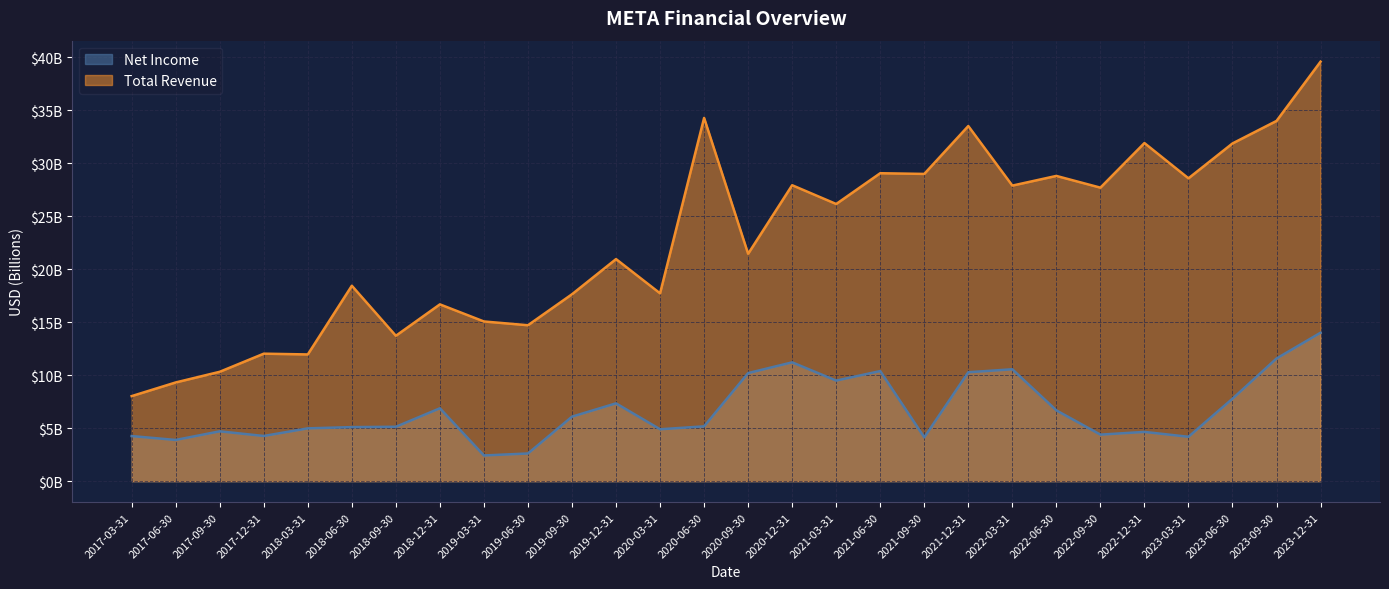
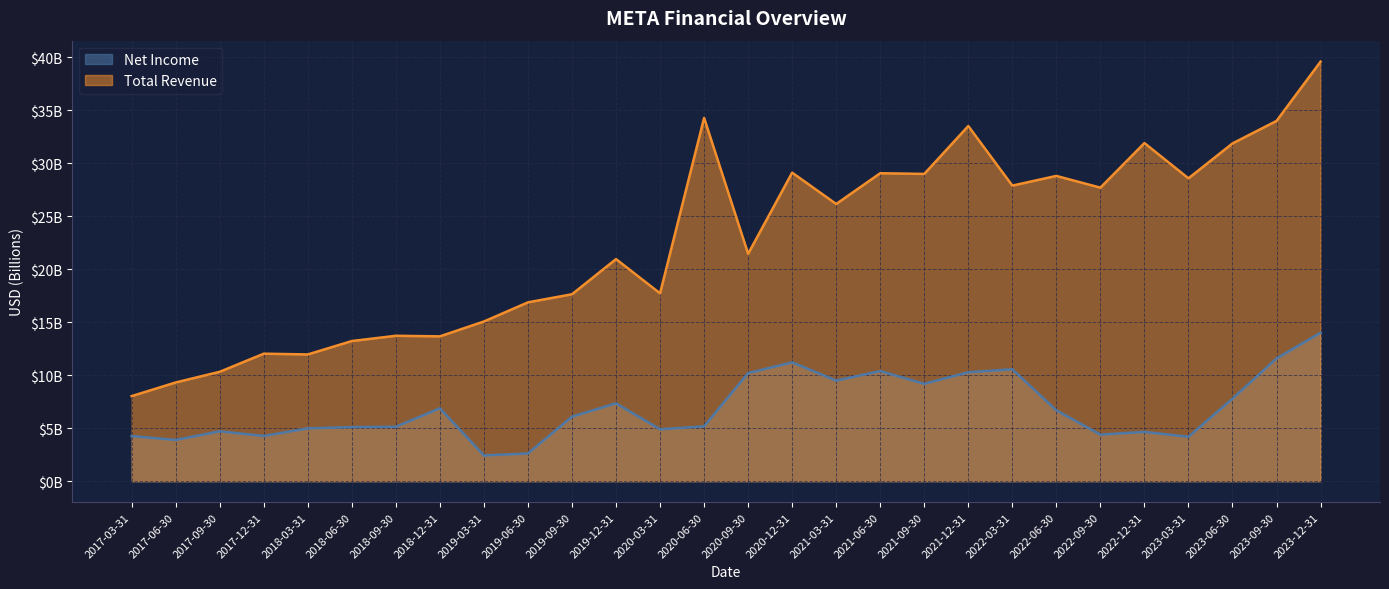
Total Revenue, 2018-06-30: $18500000000 -> $13200000000
Total Revenue, 2018-12-31: $16700000000 -> $13700000000
Total Revenue, 2019-06-30: $14700000000 -> $16900000000
Total Revenue, 2020-12-31: $27900000000 -> $29100000000
Net Income, 2021-09-30: $4100000000 -> $9200000000
